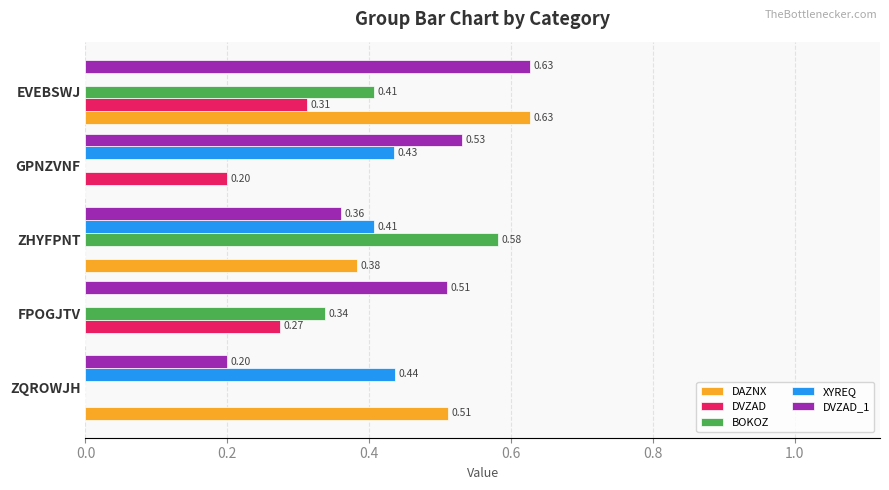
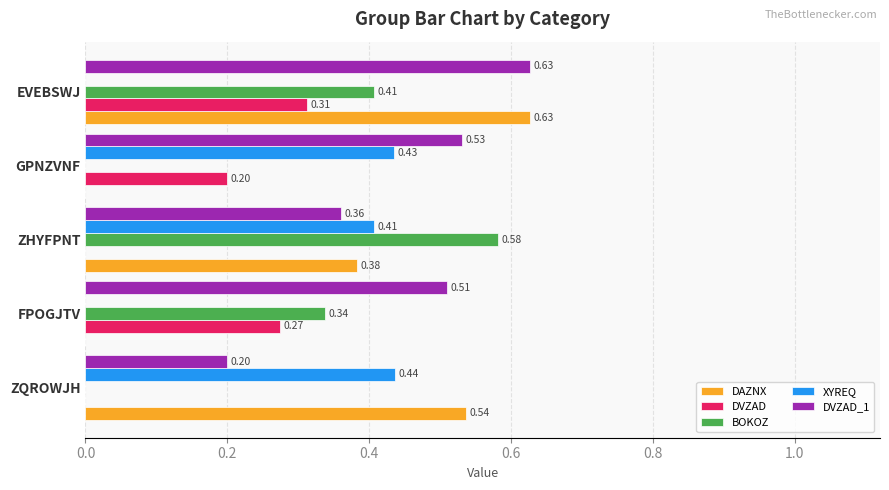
DAZNX, ZQROWJH: 0.51 -> 0.54
